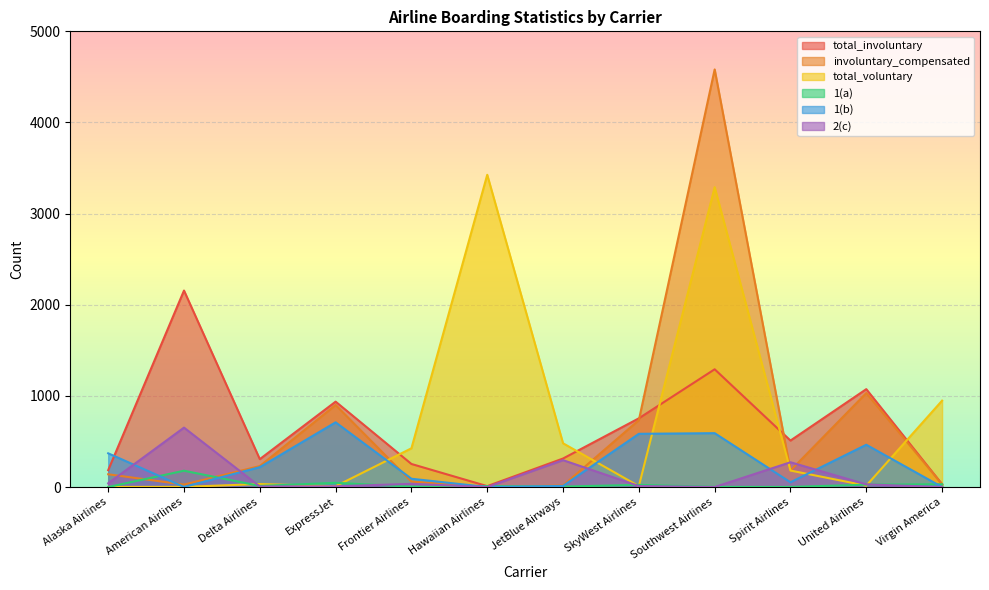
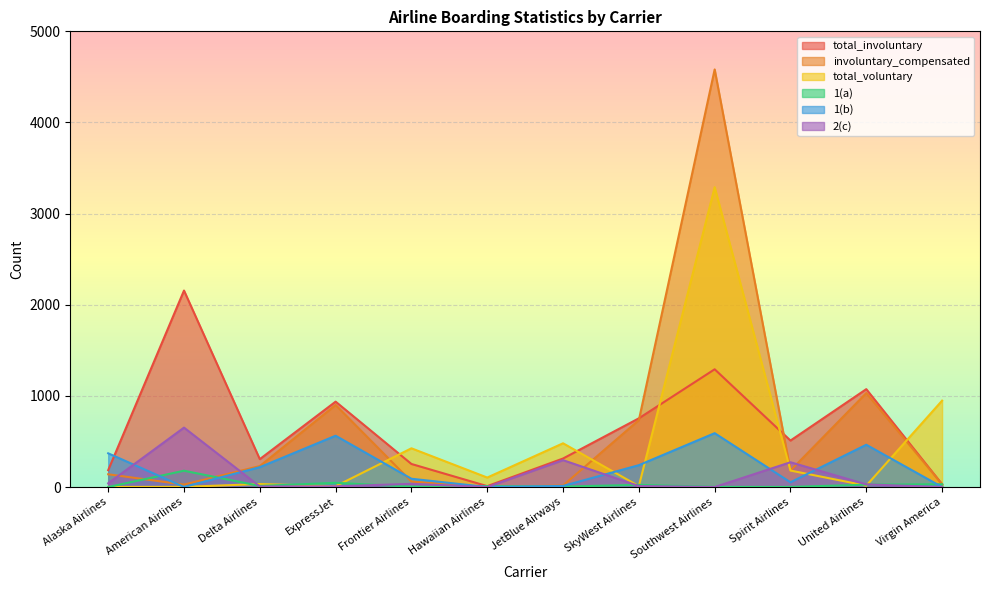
1(b), ExpressJet: 700 -> 600
total_voluntary, Hawaiian Airlines: 3400 -> 100
1(b), SkyWest Airlines: 600 -> 200
